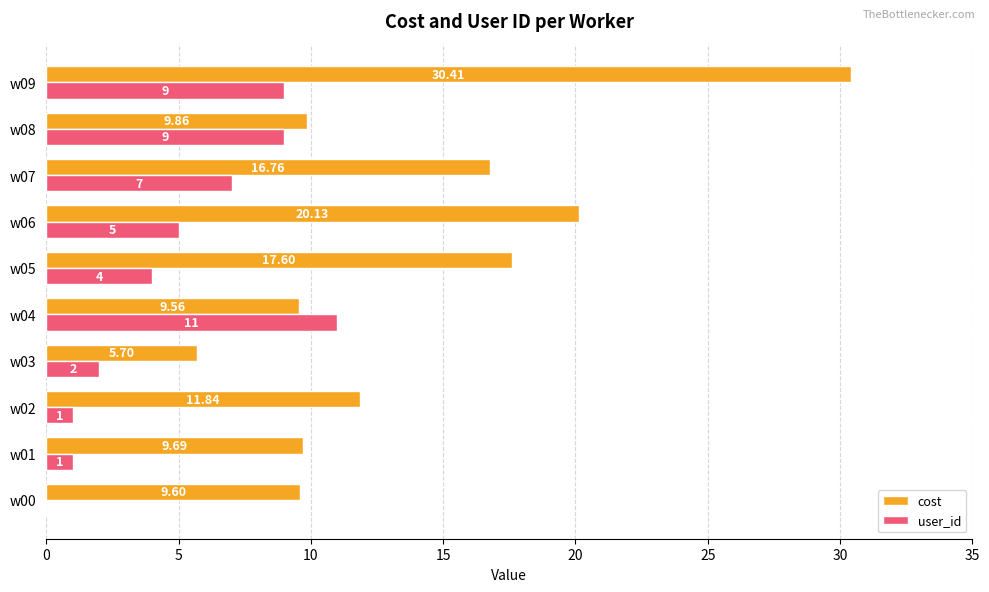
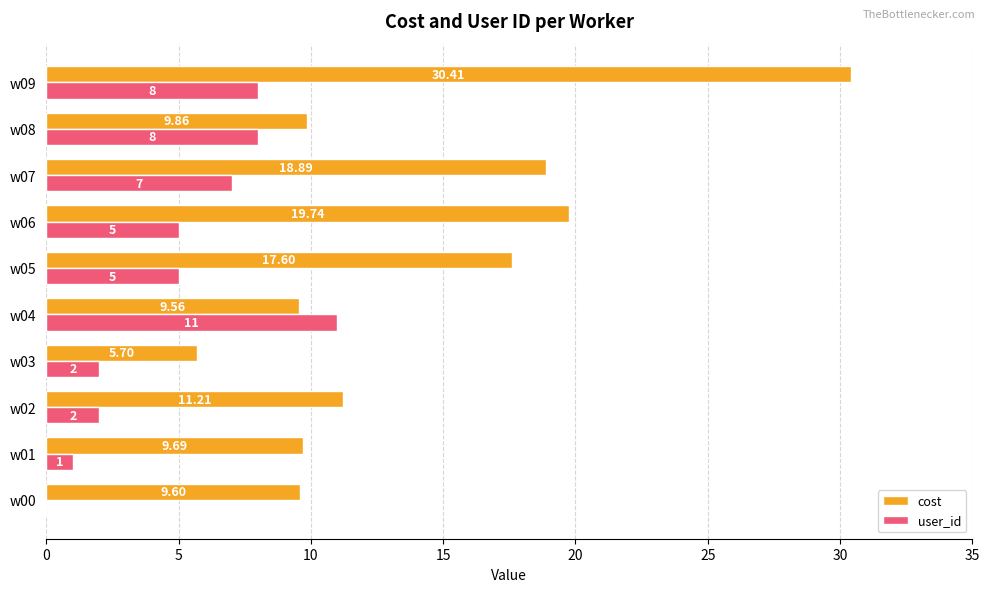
user_id, w09: 9 -> 8
user_id, w08: 9 -> 8
cost, w07: 16.76 -> 18.89
cost, w06: 20.13 -> 19.74
user_id, w05: 4 -> 5
cost, w02: 11.84 -> 11.21
user_id, w02: 1 -> 2
